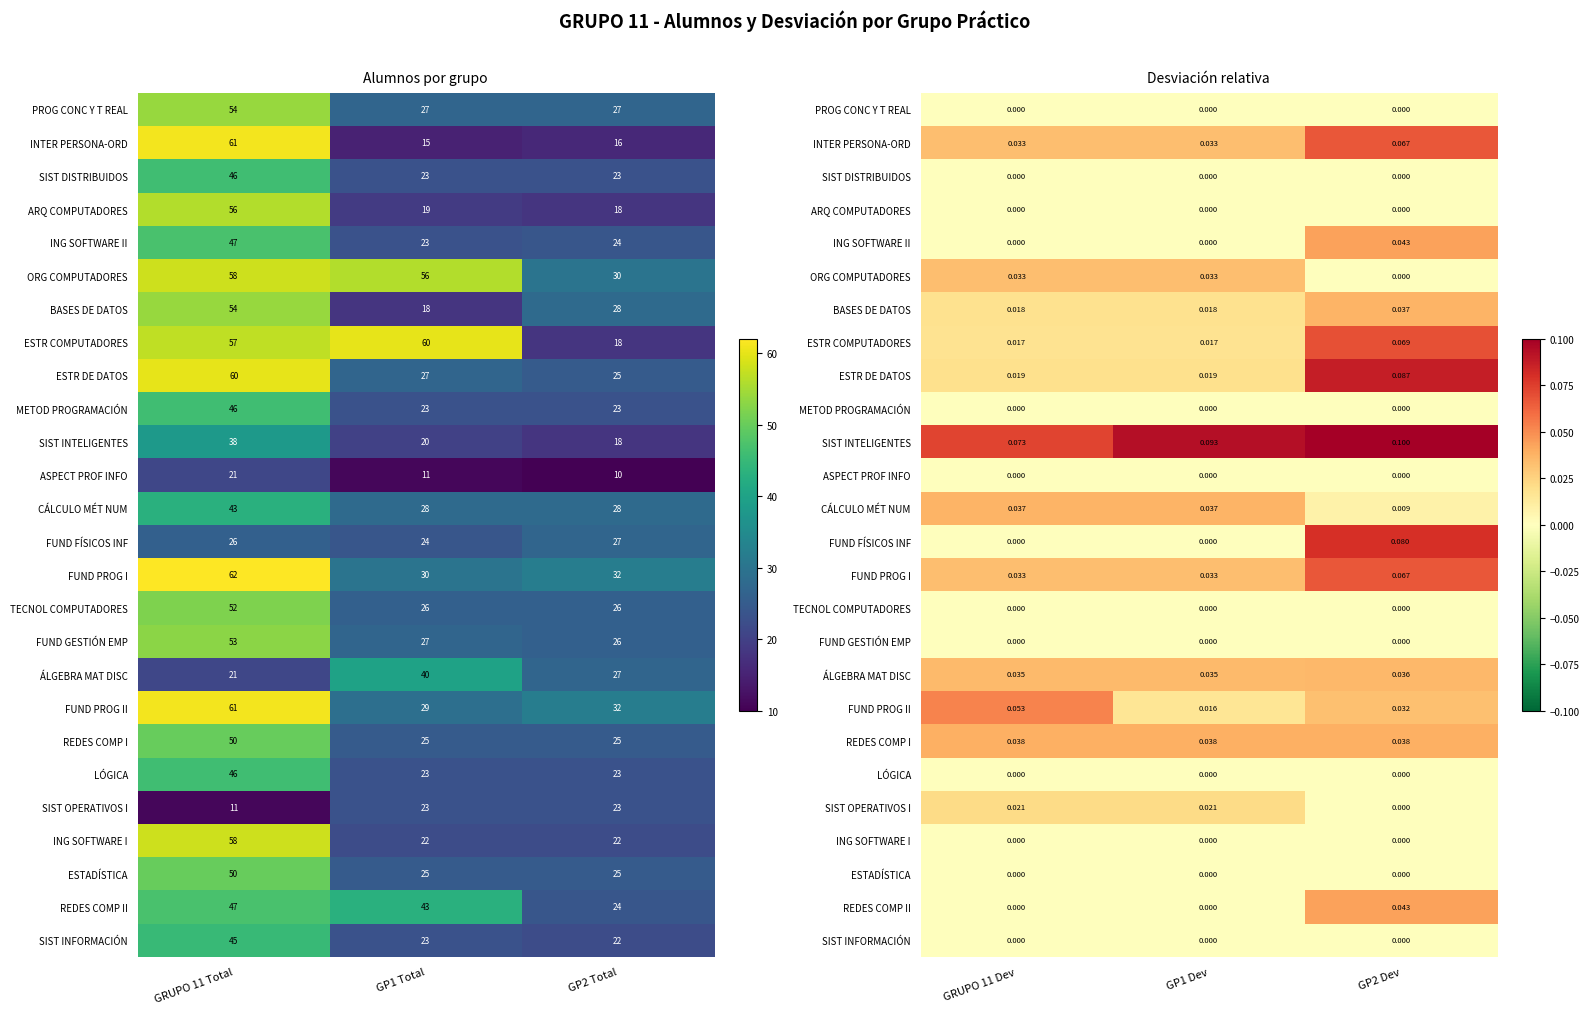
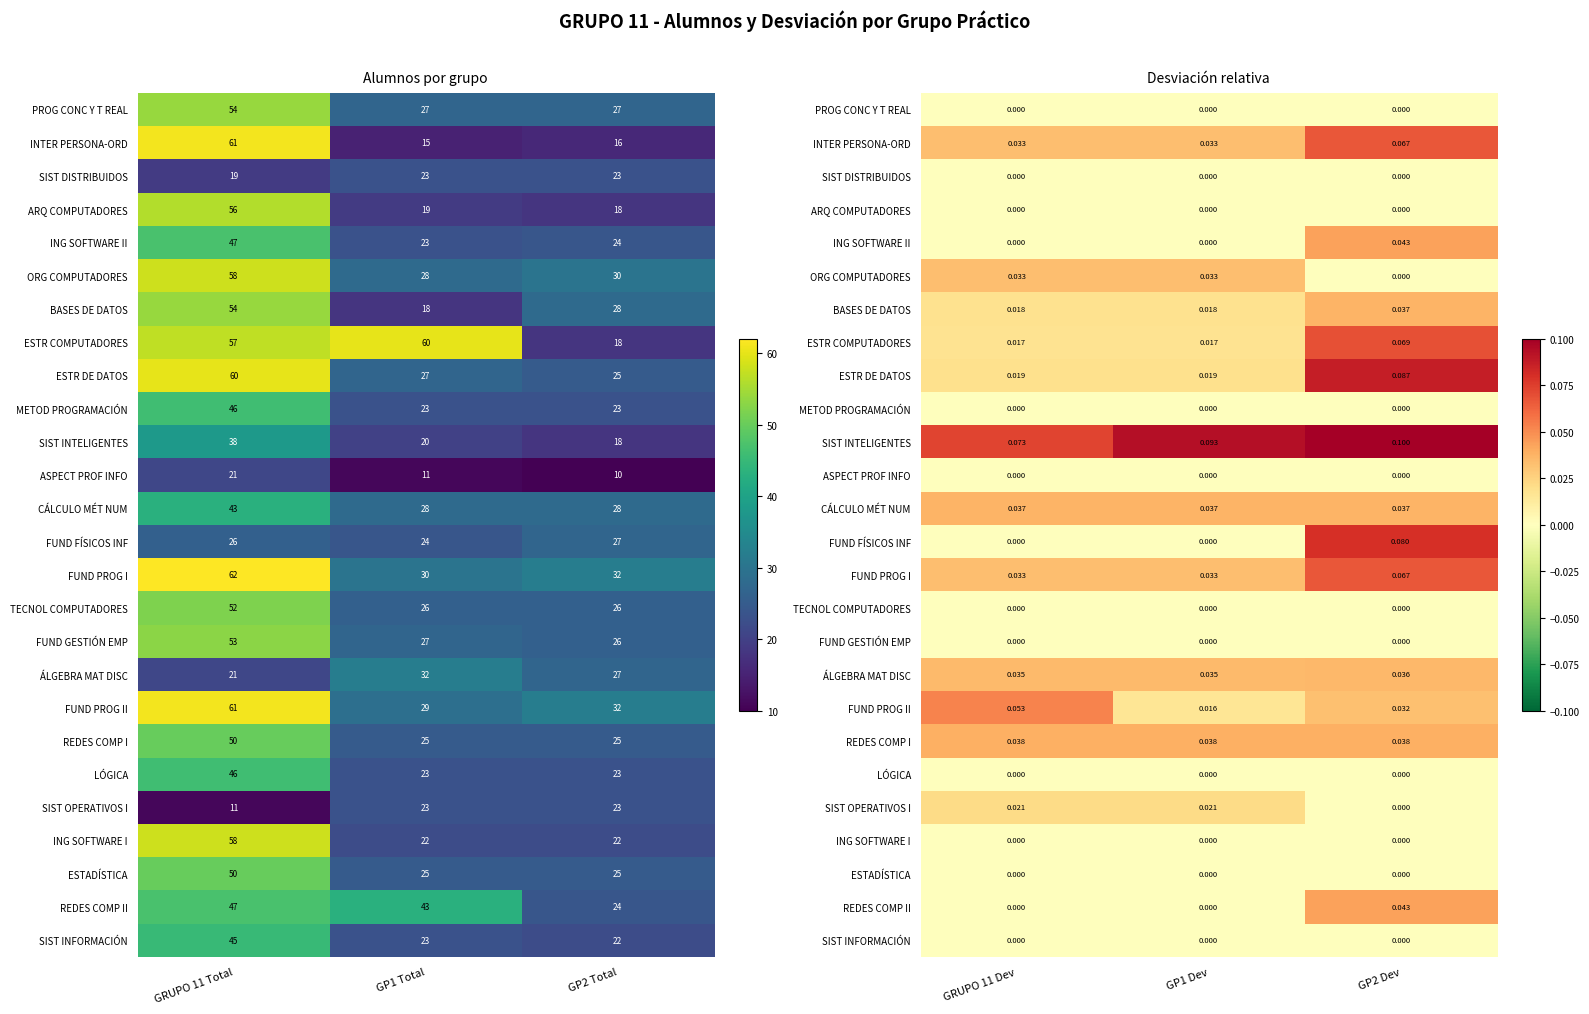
Alumnos por grupo, SIST DISTRIBUIDOS, GRUPO 11 Total: 46 -> 19
Alumnos por grupo, ORG COMPUTADORES, GP1 Total: 56 -> 28
Alumnos por grupo, ÁLGEBRA MAT DISC, GP1 Total: 40 -> 32
Desviación relativa, CÁLCULO MÉT NUM, GP2 Dev: 0.009 -> 0.037
